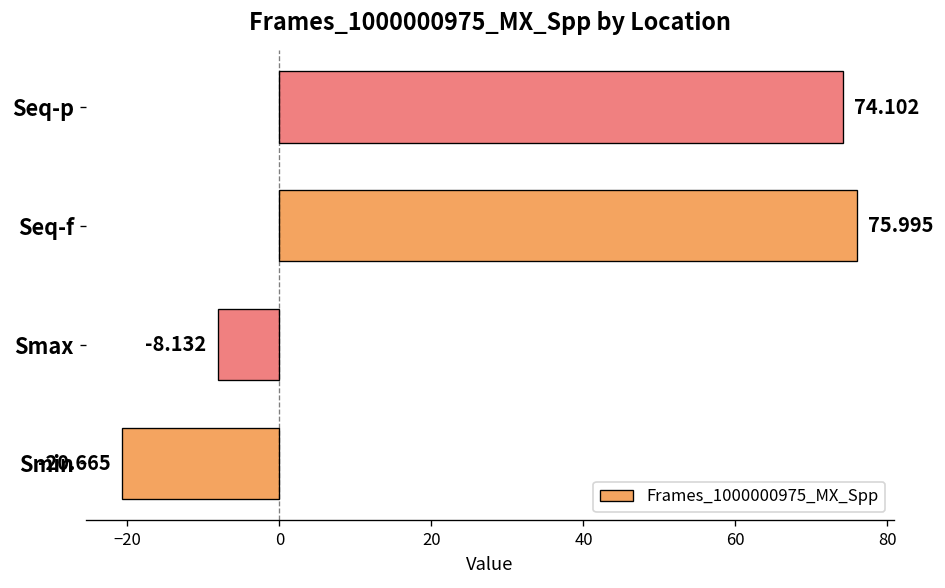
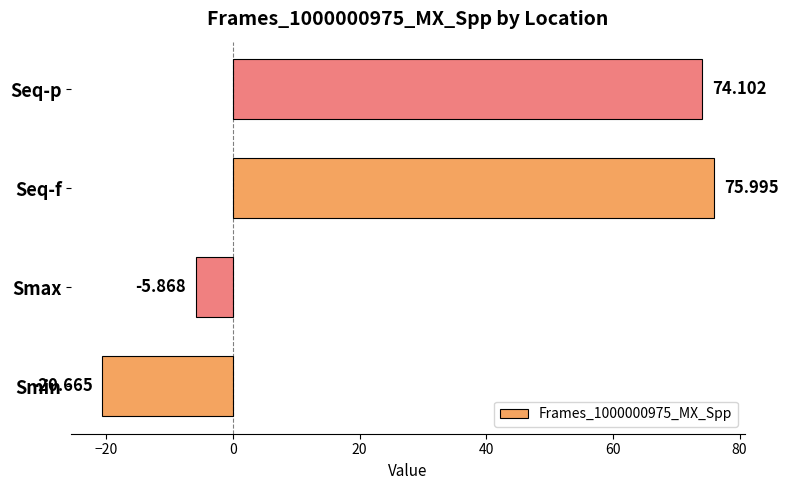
Smax: -8.132 -> -5.868
